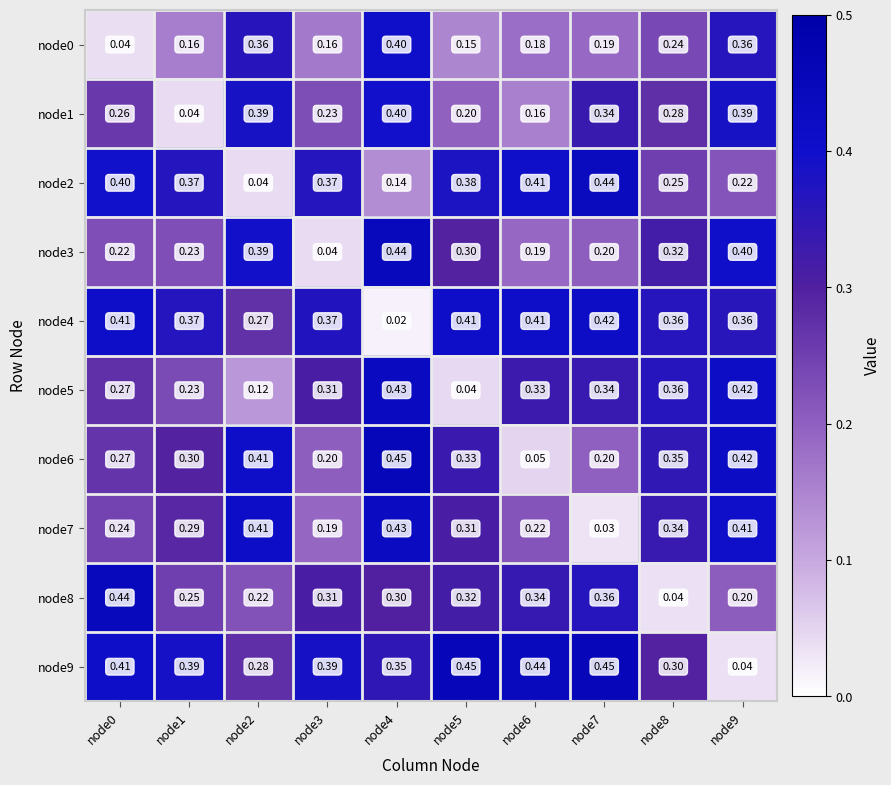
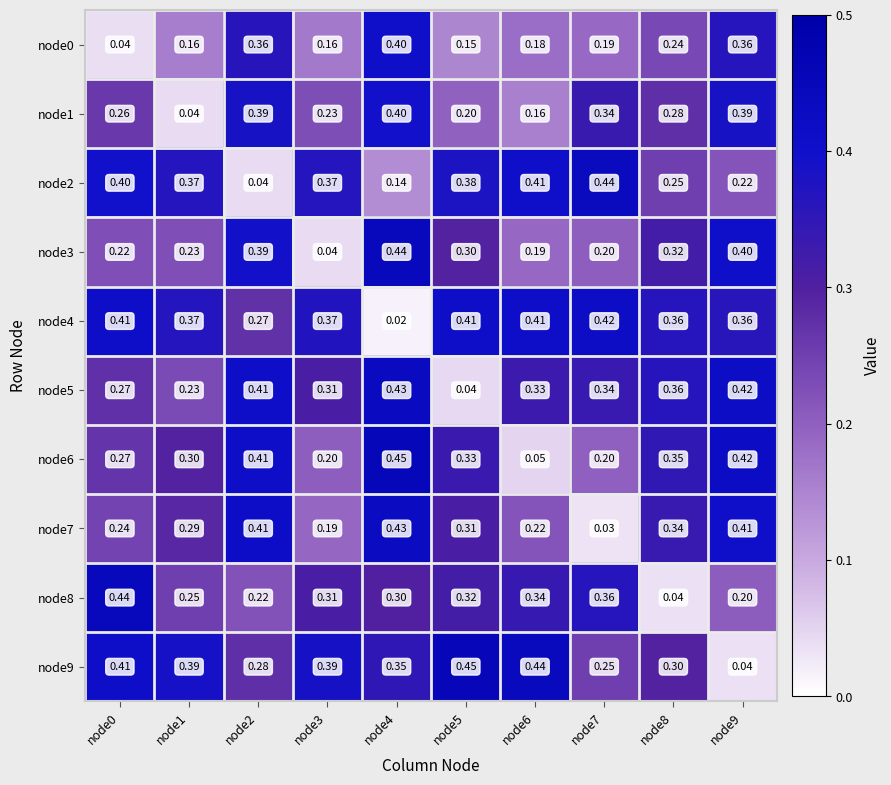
node5, node2: 0.12 -> 0.41
node9, node7: 0.45 -> 0.25
